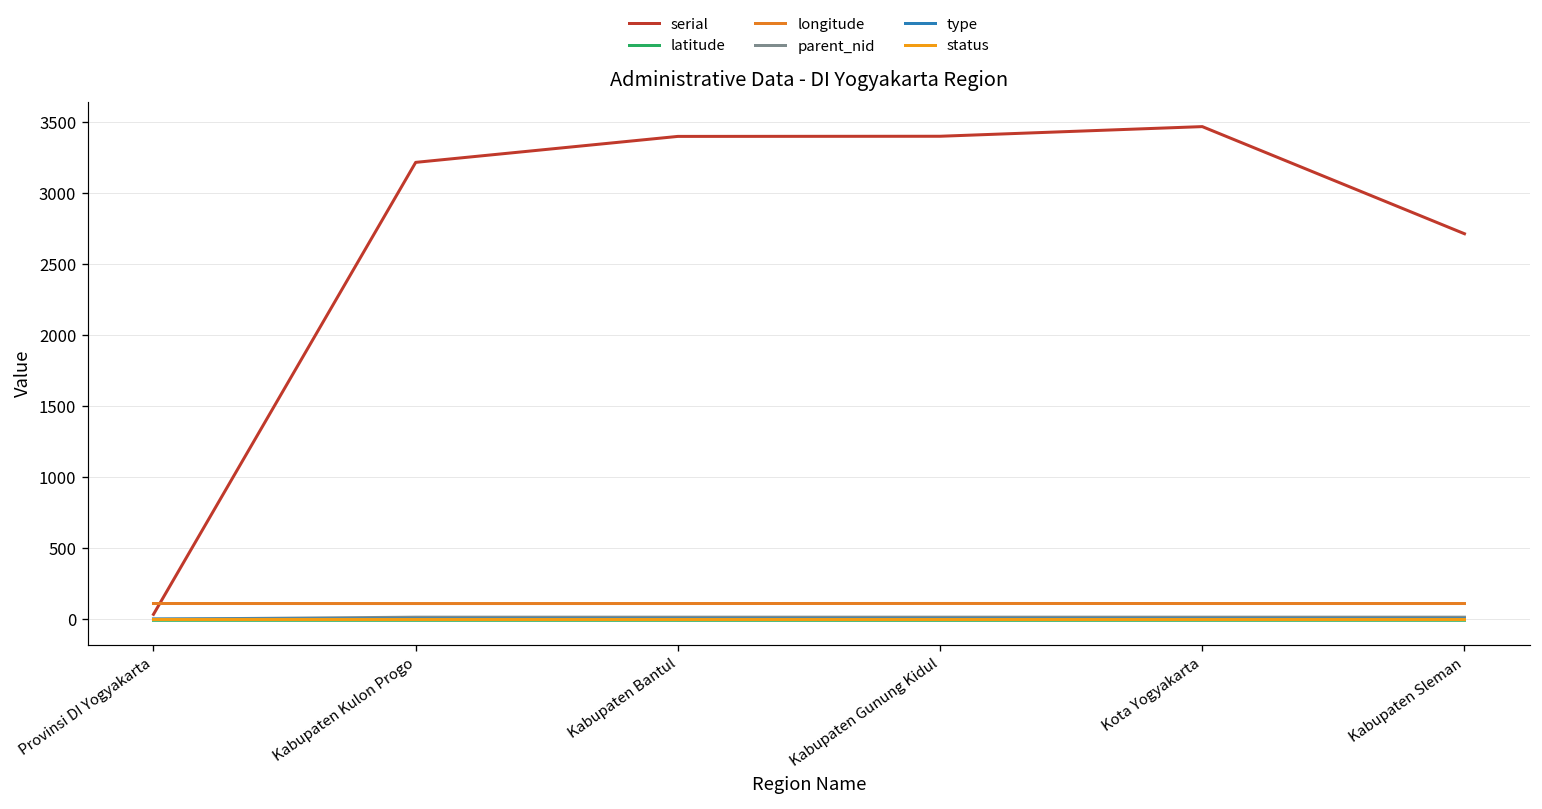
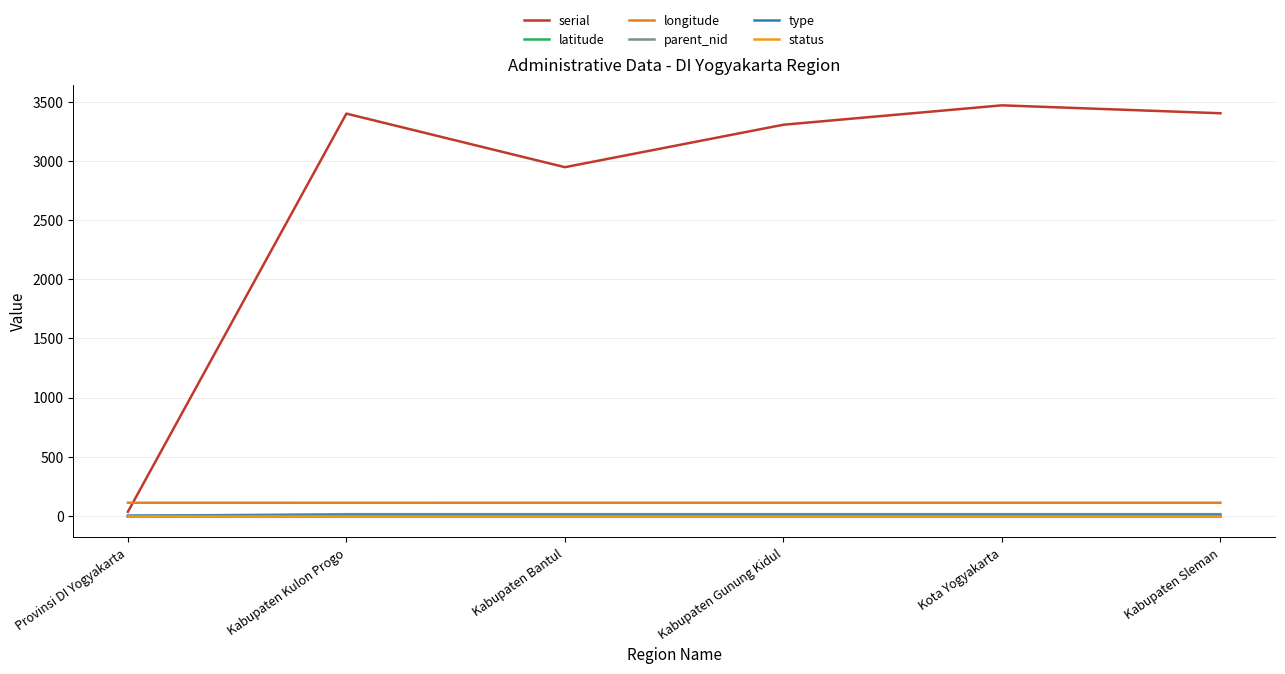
serial, Kabupaten Kulon Progo: 3220 -> 3400
serial, Kabupaten Bantul: 3400 -> 2950
serial, Kabupaten Gunung Kidul: 3400 -> 3310
serial, Kabupaten Sleman: 2720 -> 3400
